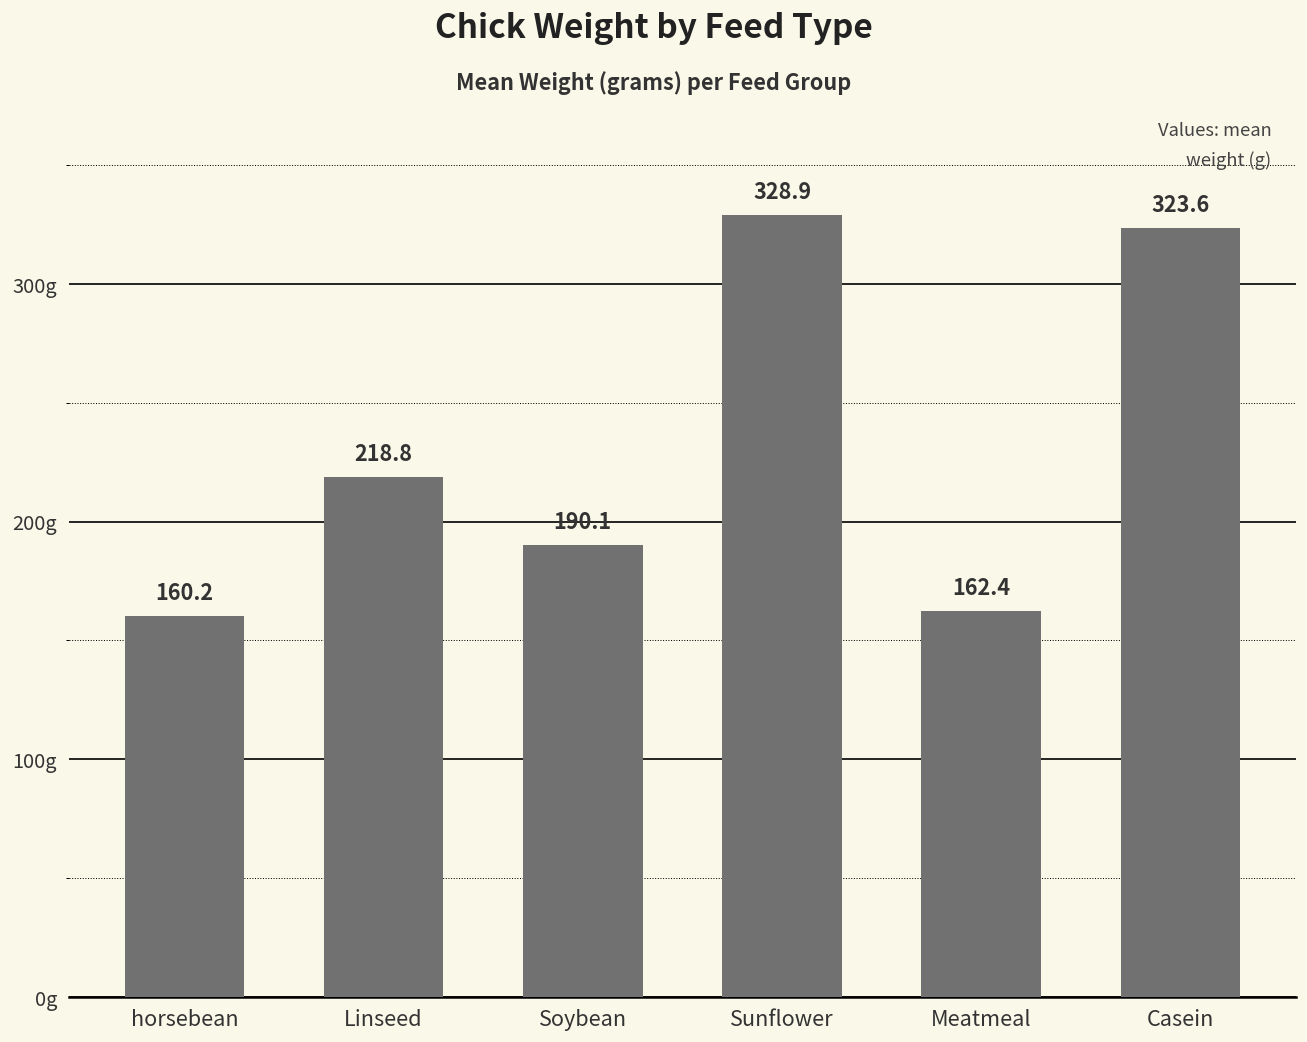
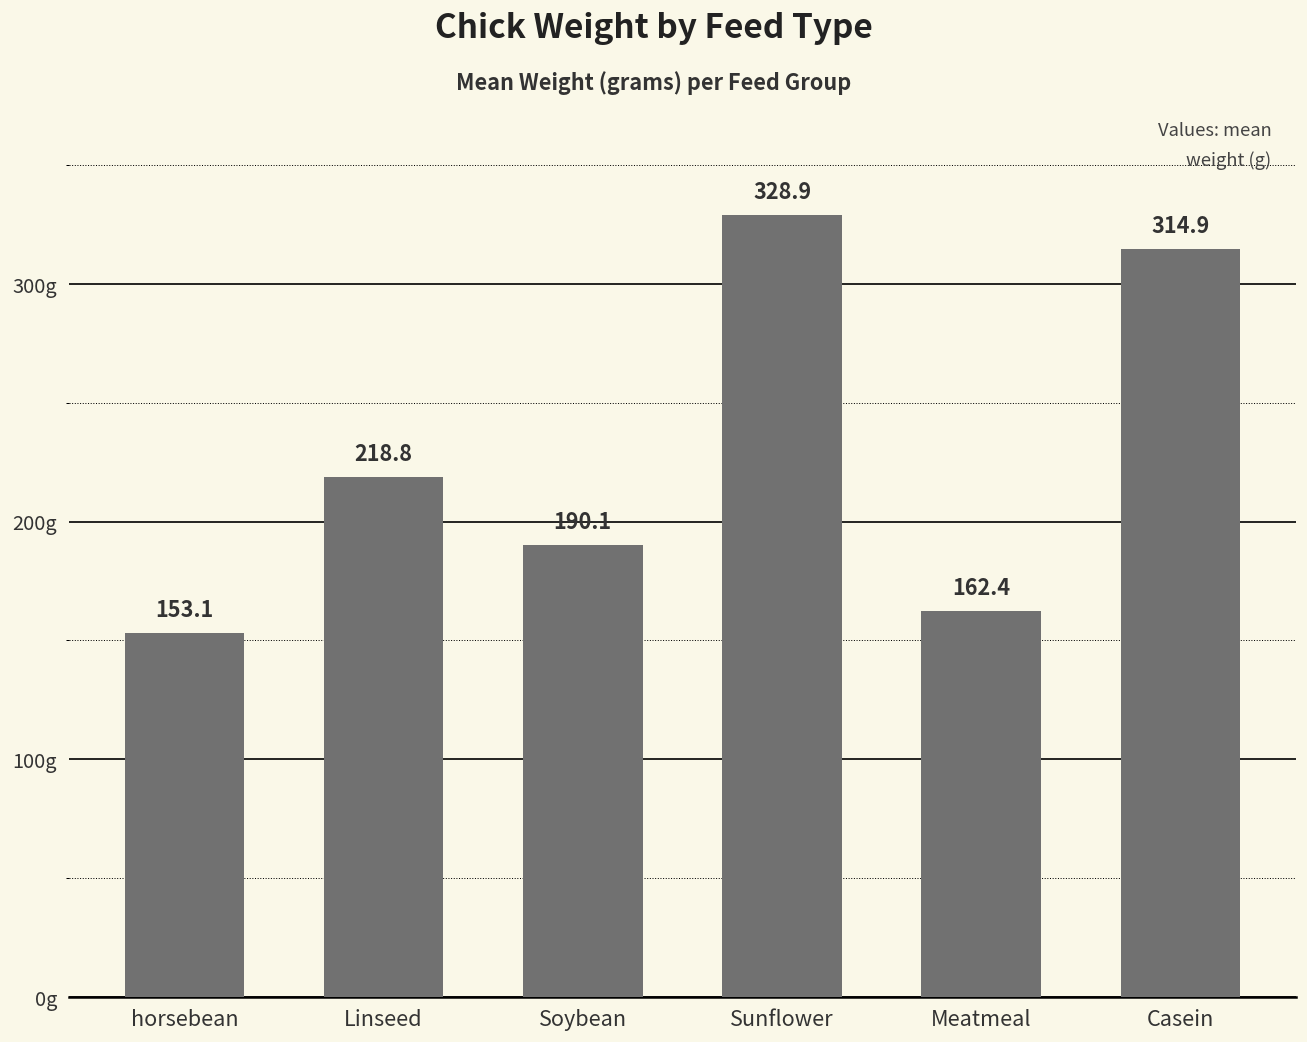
horsebean: 160.2 -> 153.1
Casein: 323.6 -> 314.9
